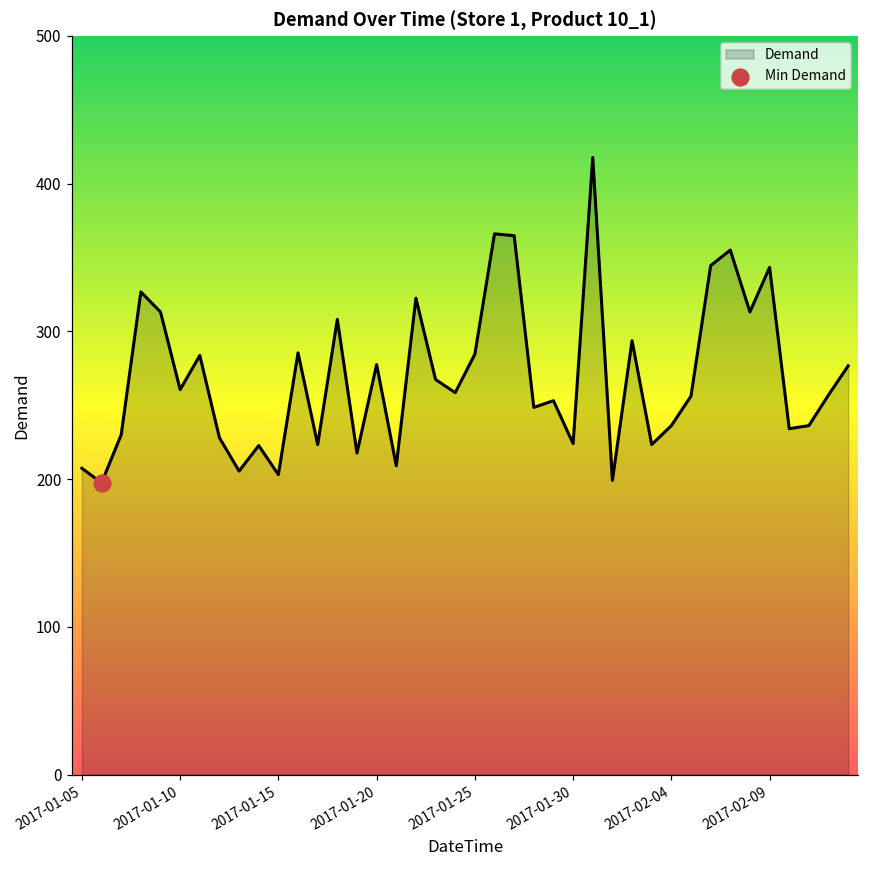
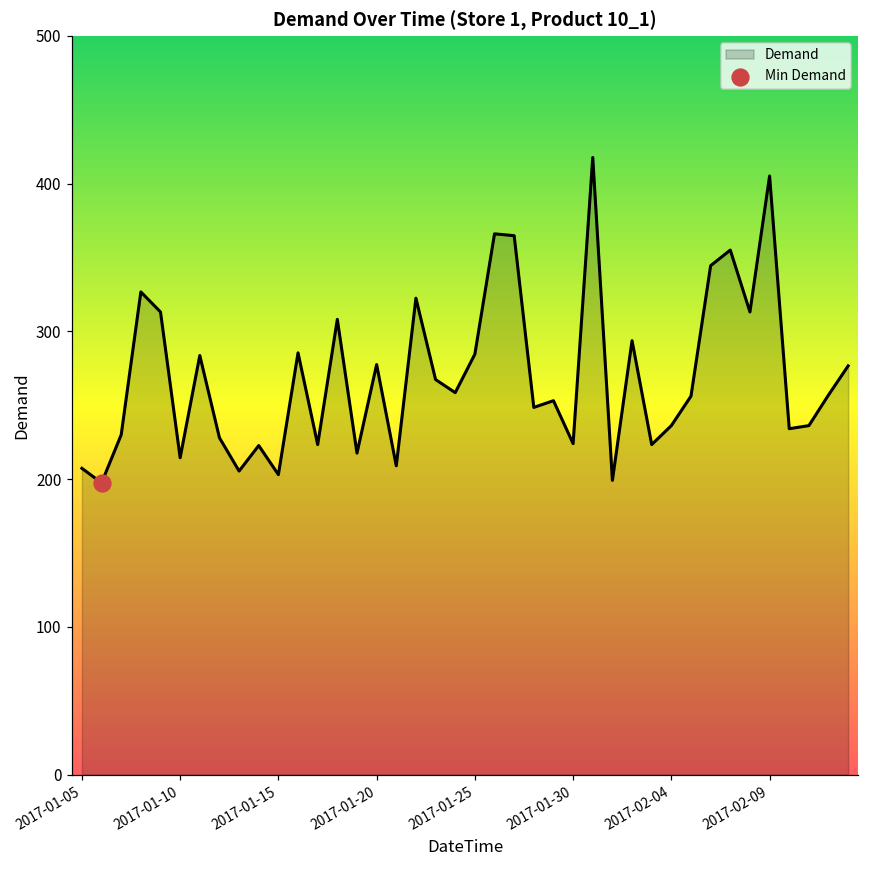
Demand, 2017-01-10: 261 -> 214
Demand, 2017-02-09: 343 -> 405
